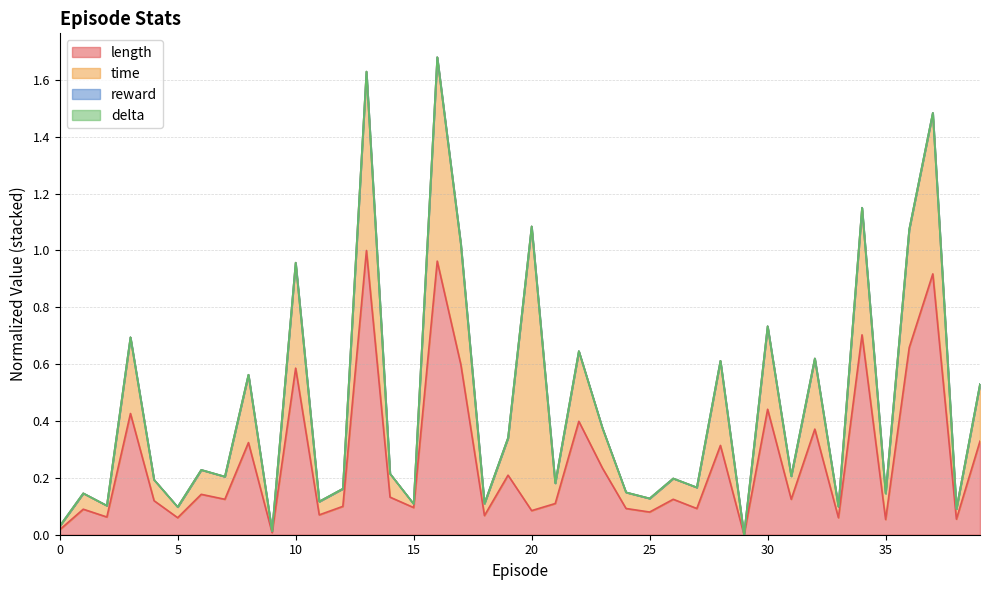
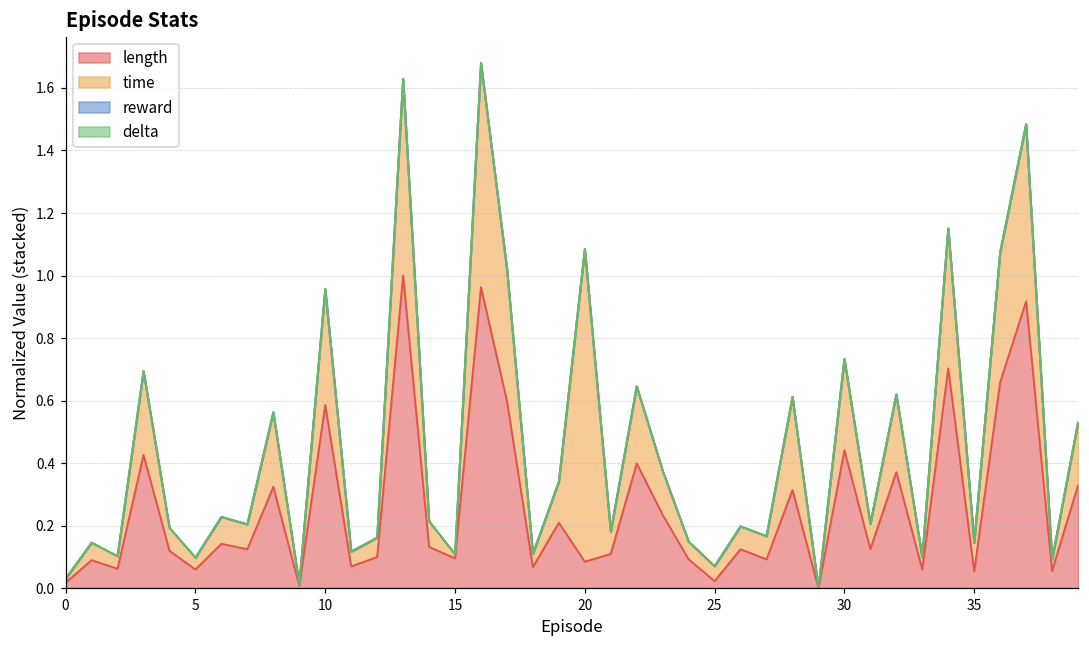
length, 25: 0.08 -> 0.02
